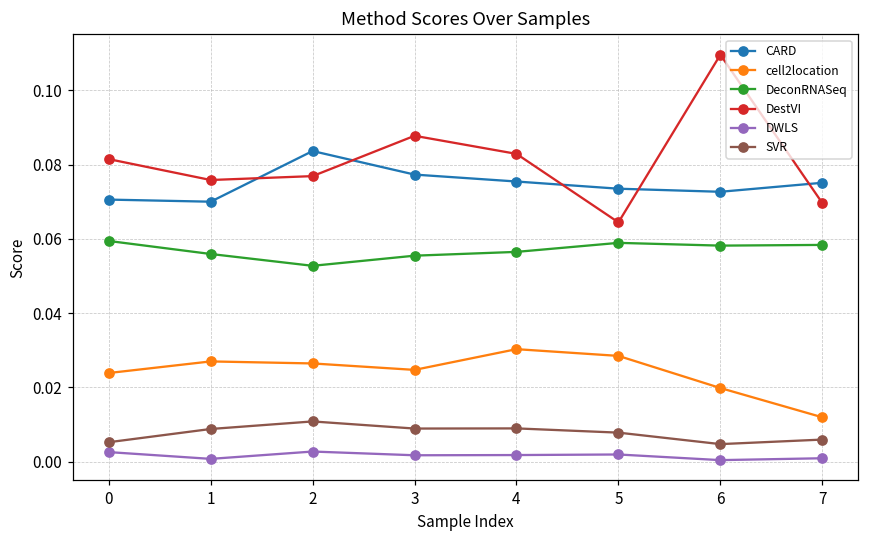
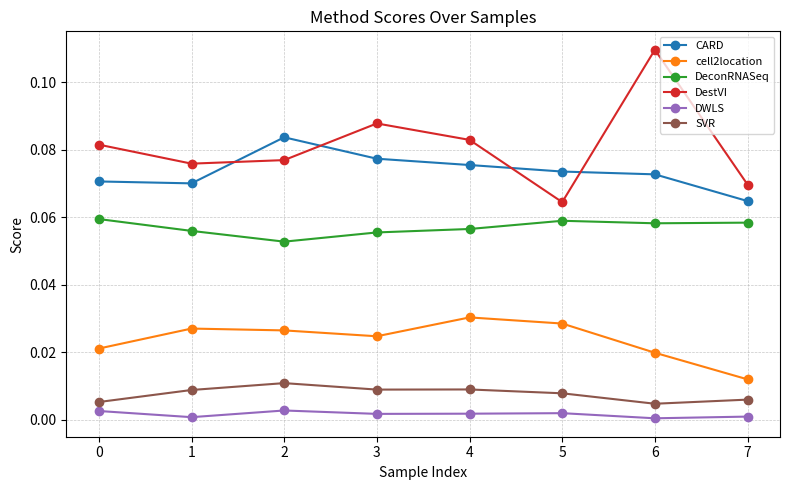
cell2location, 0: 0.024 -> 0.021
CARD, 7: 0.075 -> 0.065
